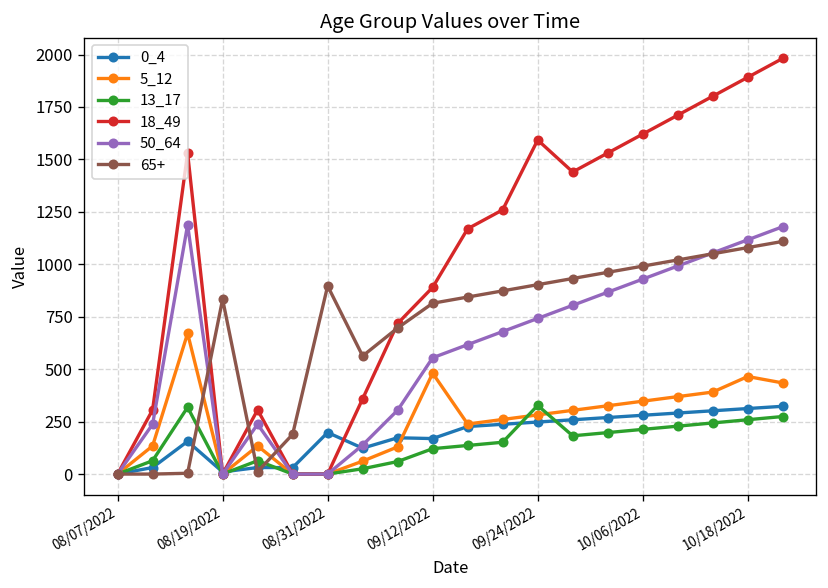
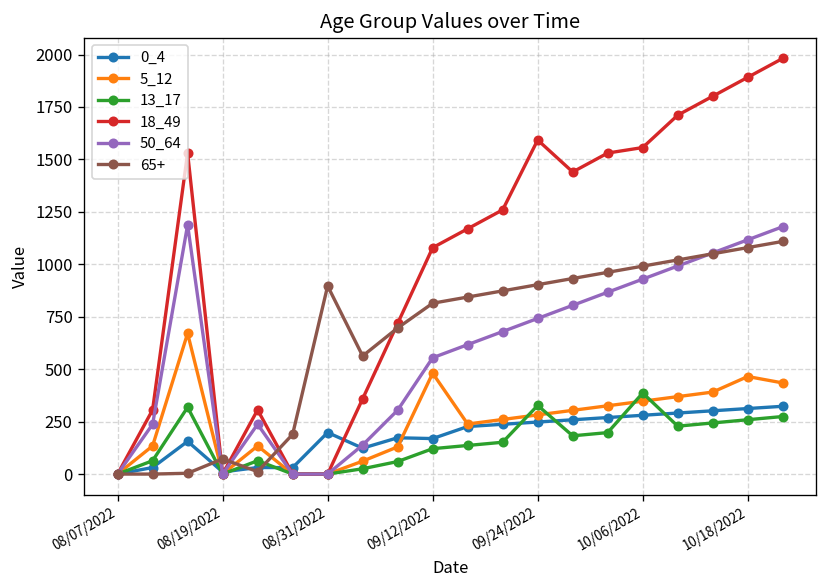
65+, 08/19/2022: 830 -> 70
18_49, 09/12/2022: 890 -> 1080
13_17, 10/06/2022: 210 -> 390
18_49, 10/06/2022: 1620 -> 1560
